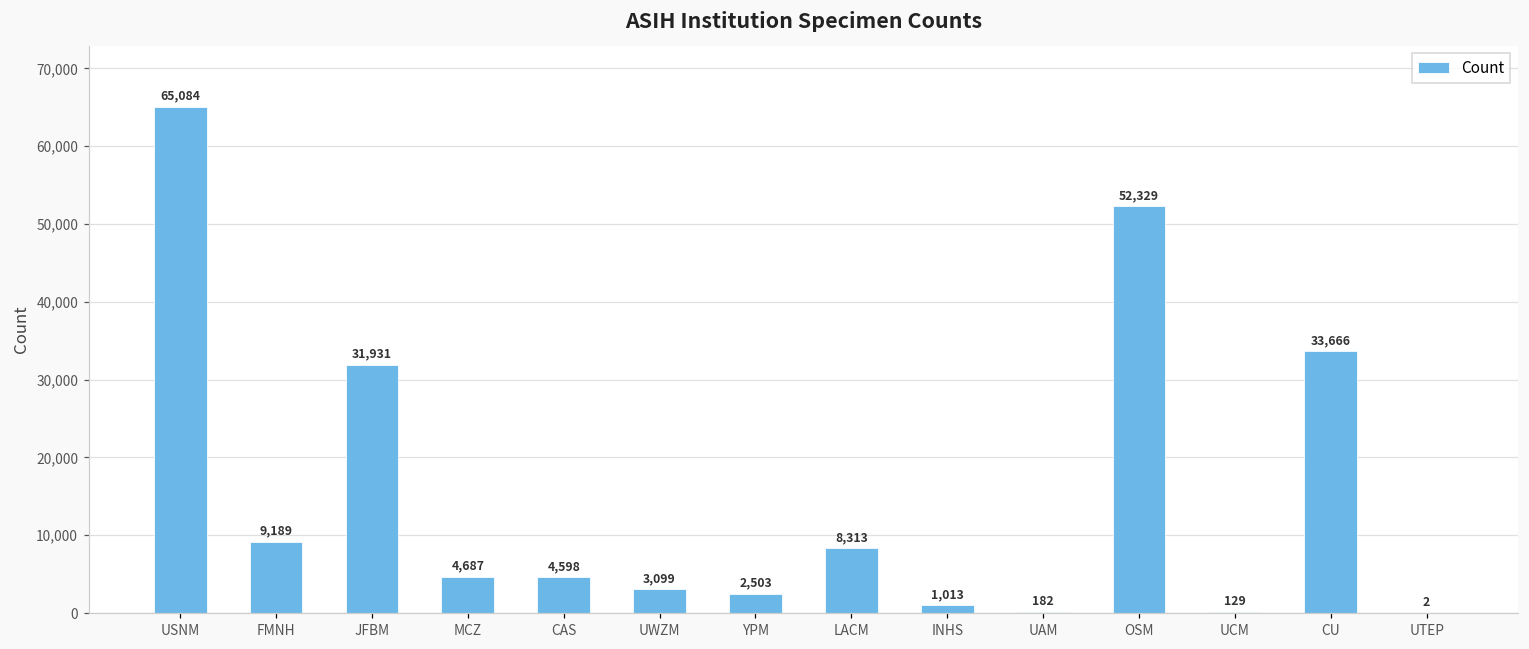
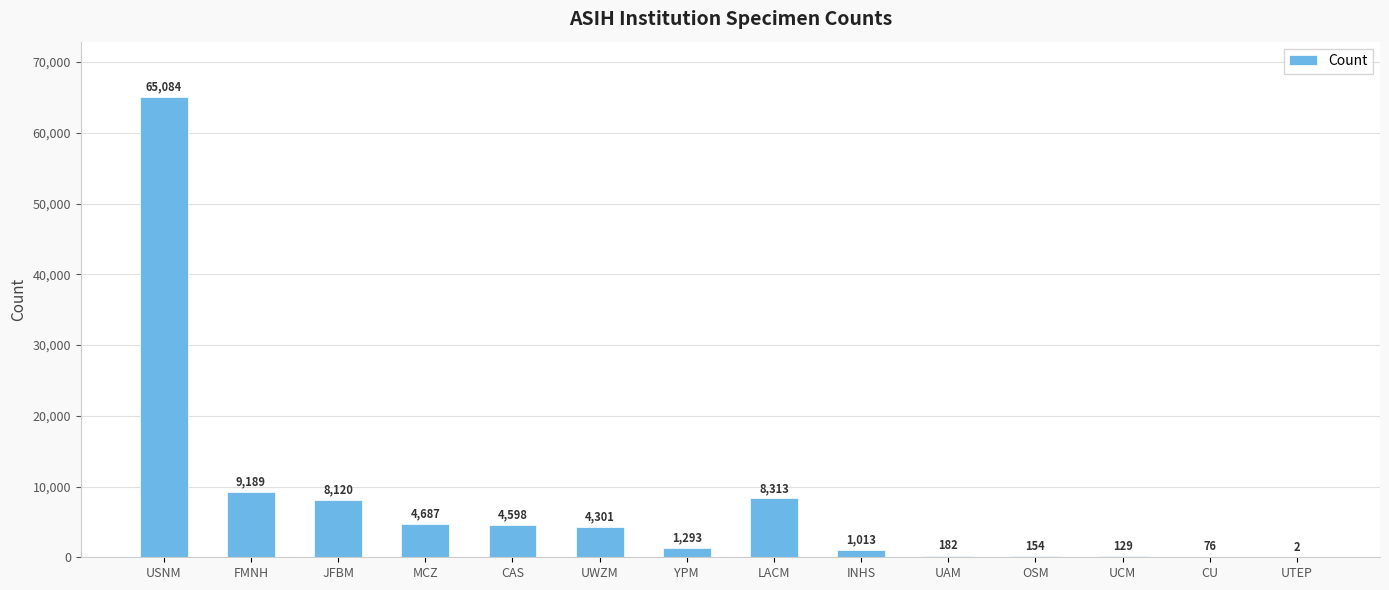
JFBM: 31,931 -> 8,120
UWZM: 3,099 -> 4,301
YPM: 2,503 -> 1,293
OSM: 52,329 -> 154
CU: 33,666 -> 76
